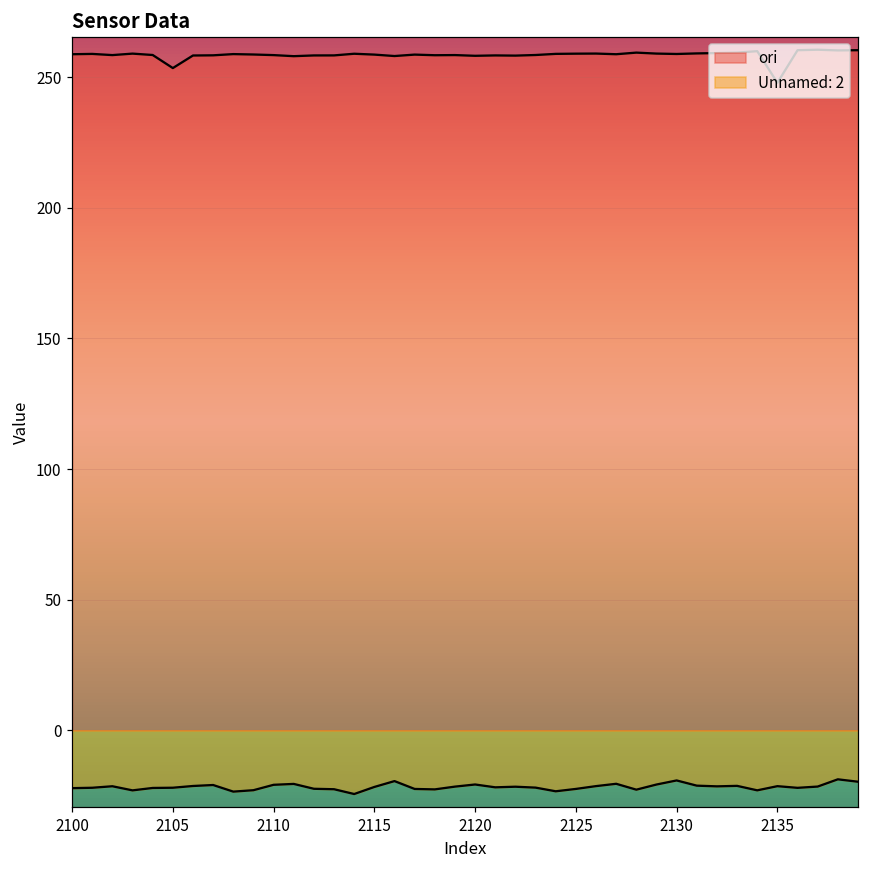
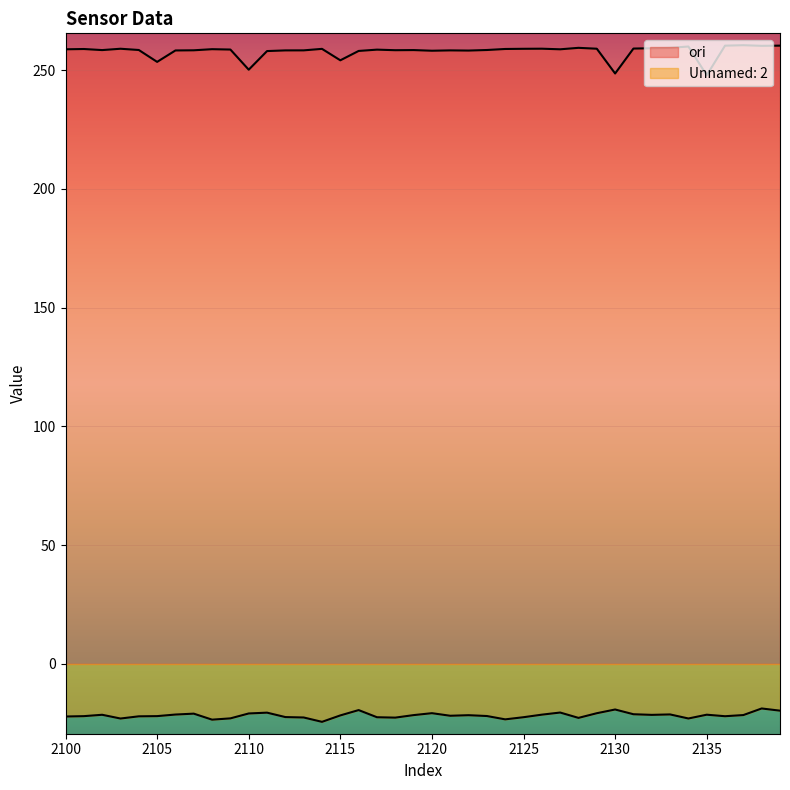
ori, 2110: 258 -> 250
ori, 2115: 259 -> 254
ori, 2130: 259 -> 249
